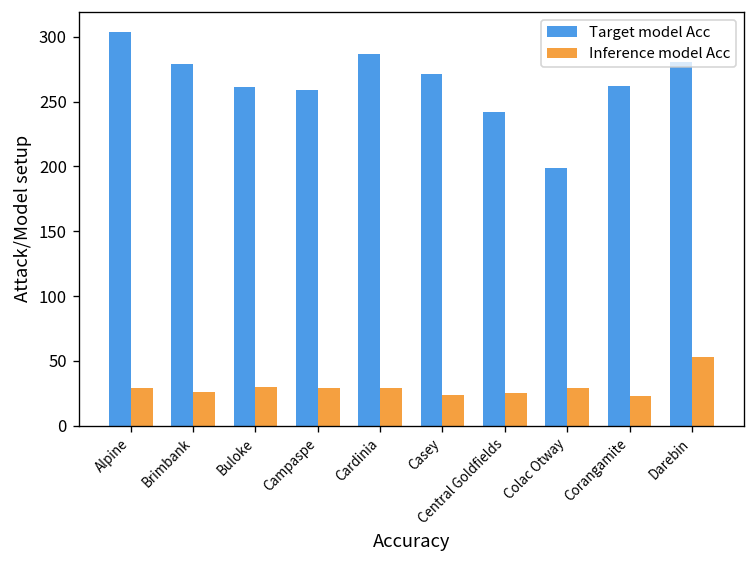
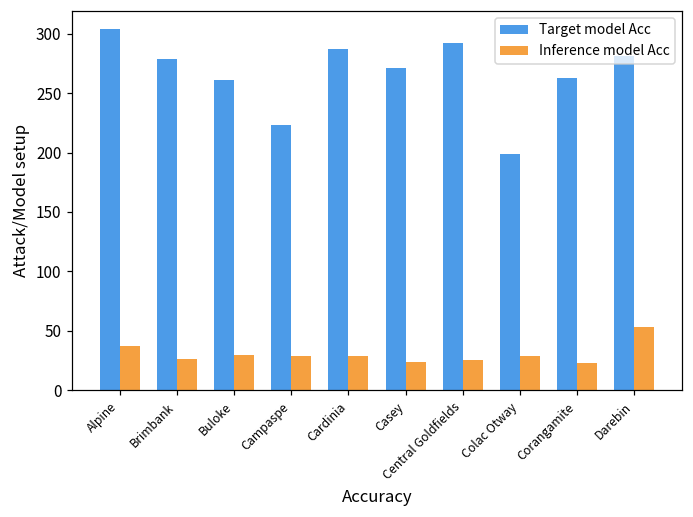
Inference model Acc, Alpine: 29 -> 38
Target model Acc, Campaspe: 259 -> 223
Target model Acc, Central Goldfields: 242 -> 293
